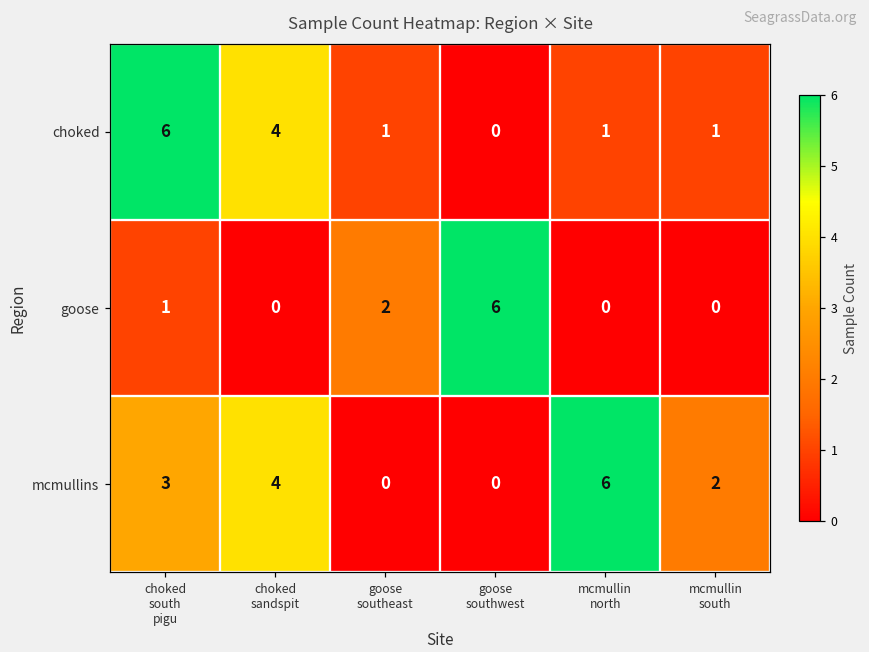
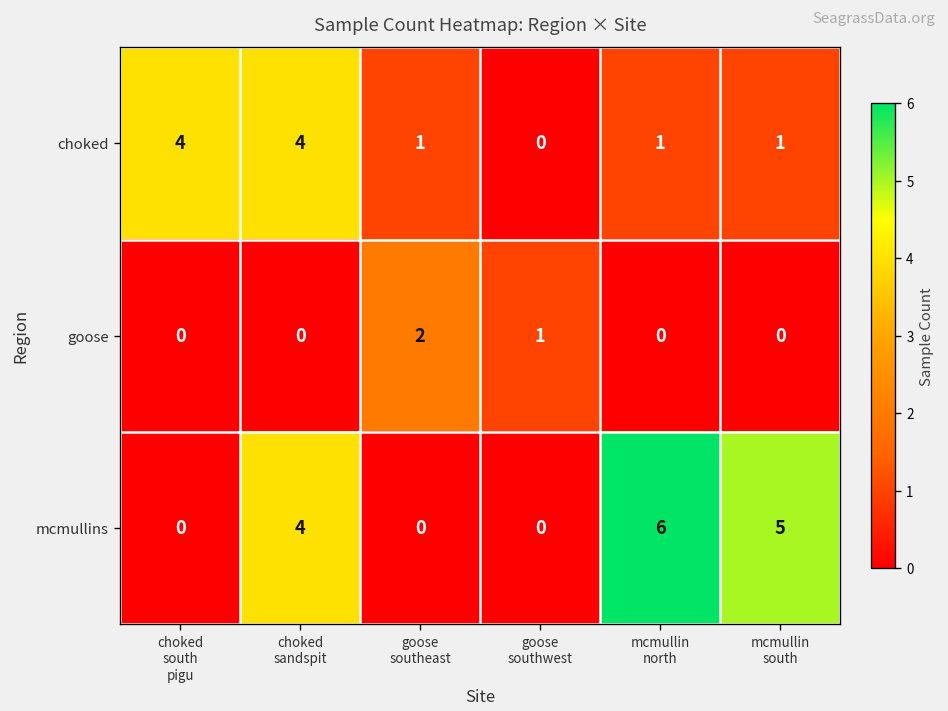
choked, choked south pigu: 6 -> 4
goose, choked south pigu: 1 -> 0
goose, goose southwest: 6 -> 1
mcmullins, choked south pigu: 3 -> 0
mcmullins, mcmullin south: 2 -> 5
